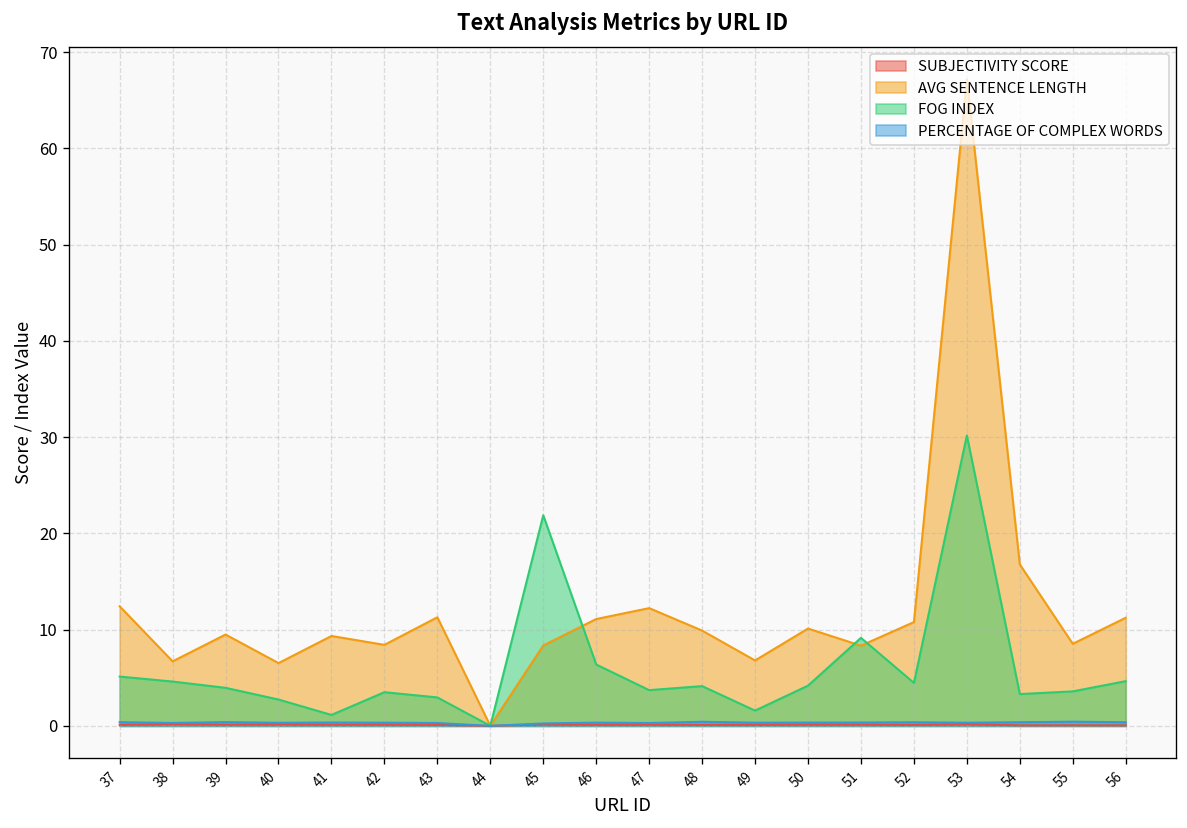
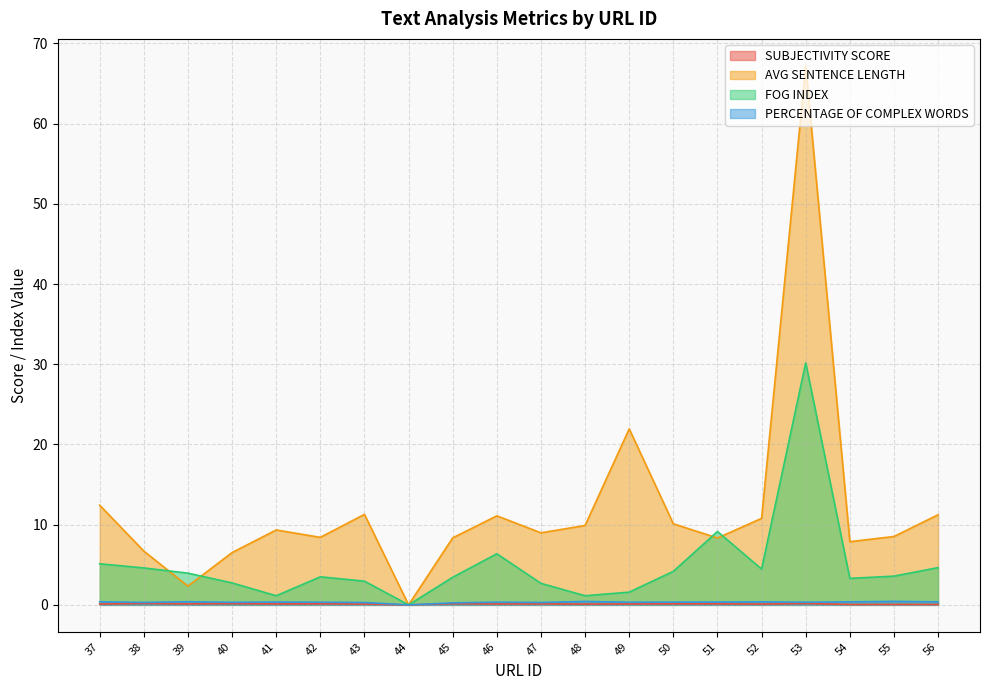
AVG SENTENCE LENGTH, 39: 9 -> 2
FOG INDEX, 45: 22 -> 3
AVG SENTENCE LENGTH, 47: 12 -> 9
FOG INDEX, 47: 4 -> 3
FOG INDEX, 48: 4 -> 1
AVG SENTENCE LENGTH, 49: 7 -> 22
AVG SENTENCE LENGTH, 54: 17 -> 8
